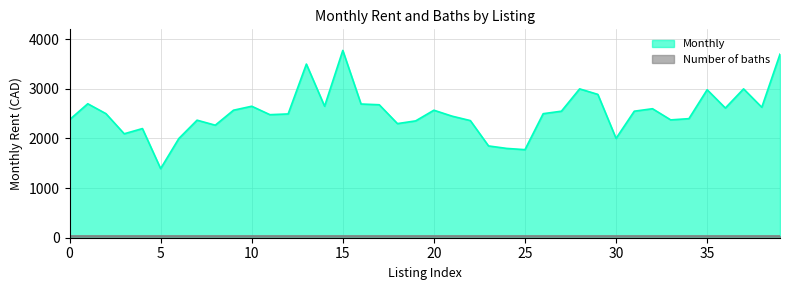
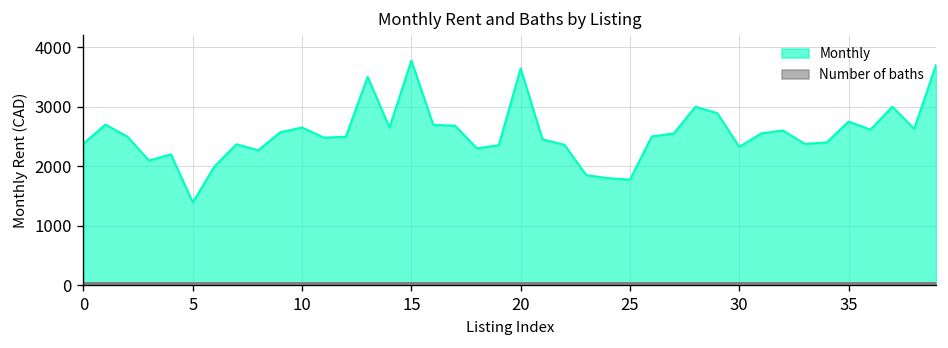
Monthly, 20: 2600 -> 3600
Monthly, 30: 2000 -> 2300
Monthly, 35: 3000 -> 2800
